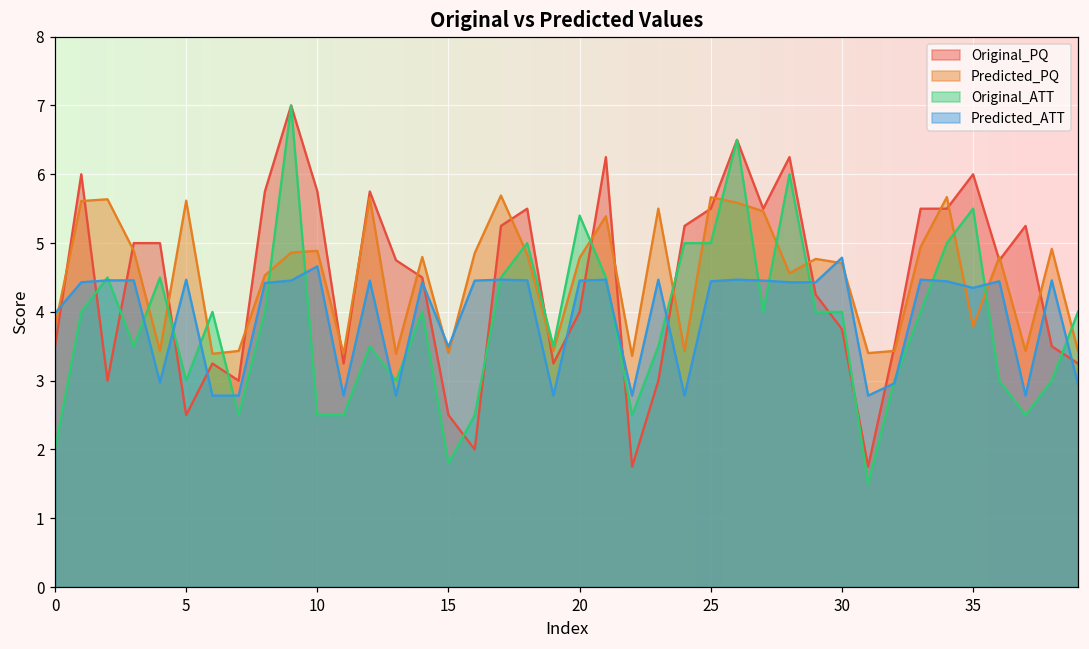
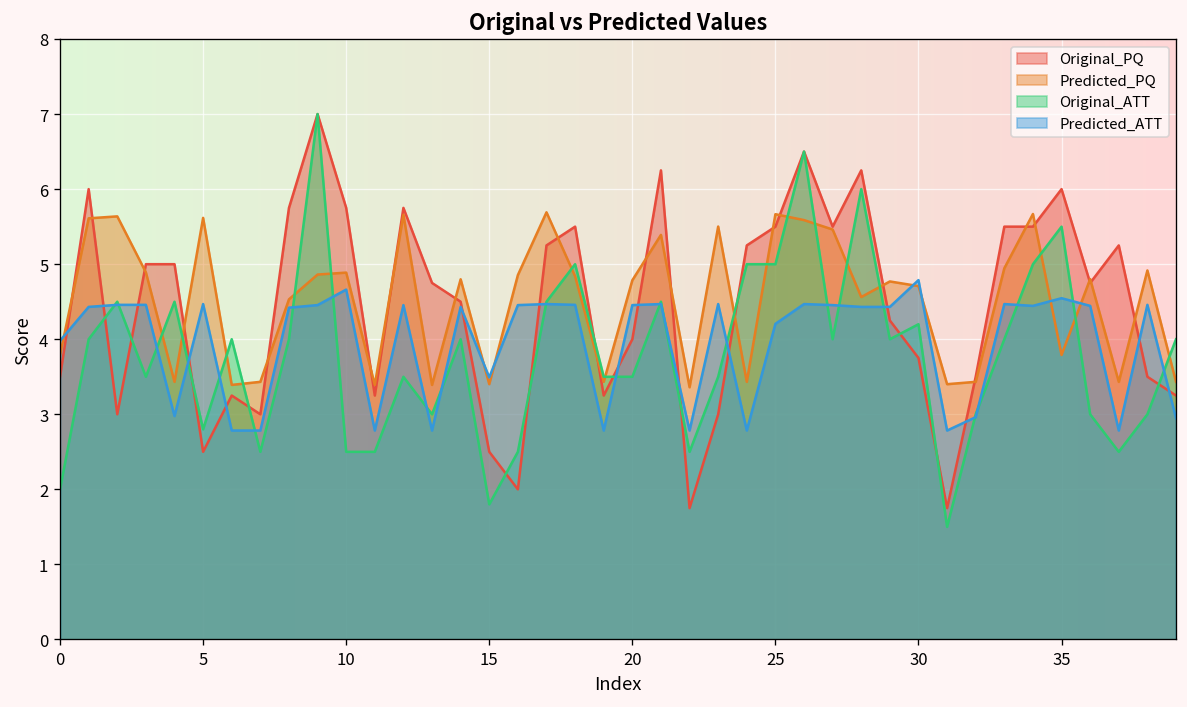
Original_ATT, 5: 3.0 -> 2.8
Original_ATT, 20: 5.4 -> 3.5
Predicted_ATT, 25: 4.4 -> 4.2
Original_ATT, 30: 4.0 -> 4.2
Predicted_ATT, 35: 4.3 -> 4.5
